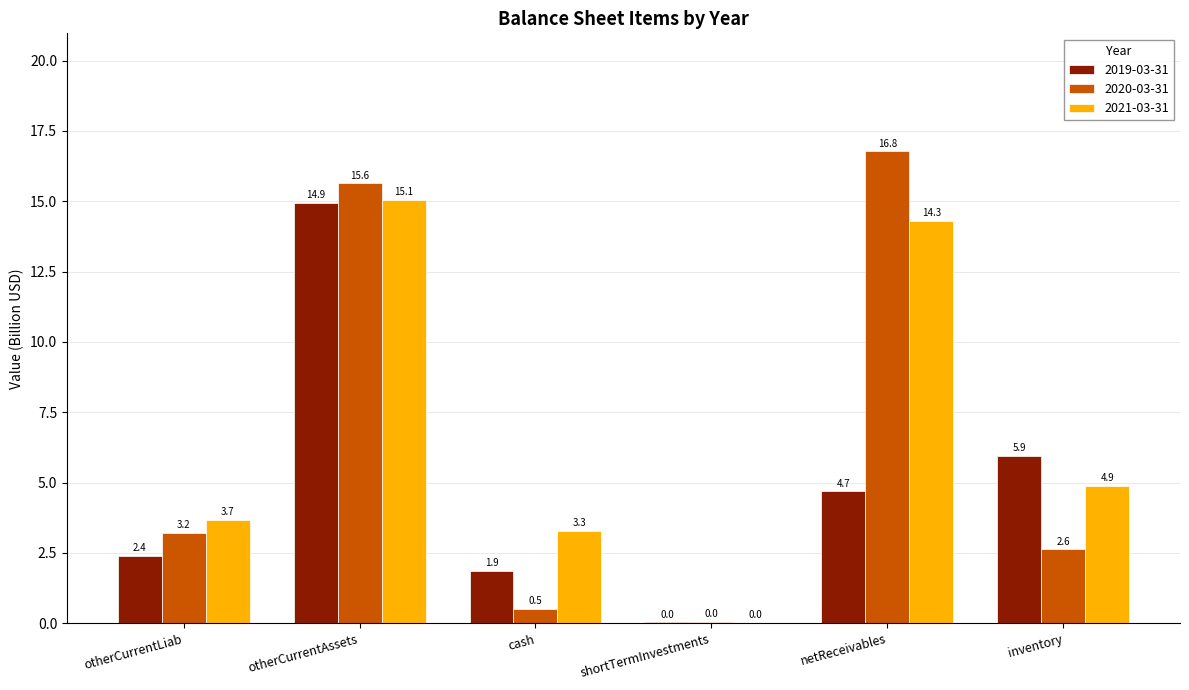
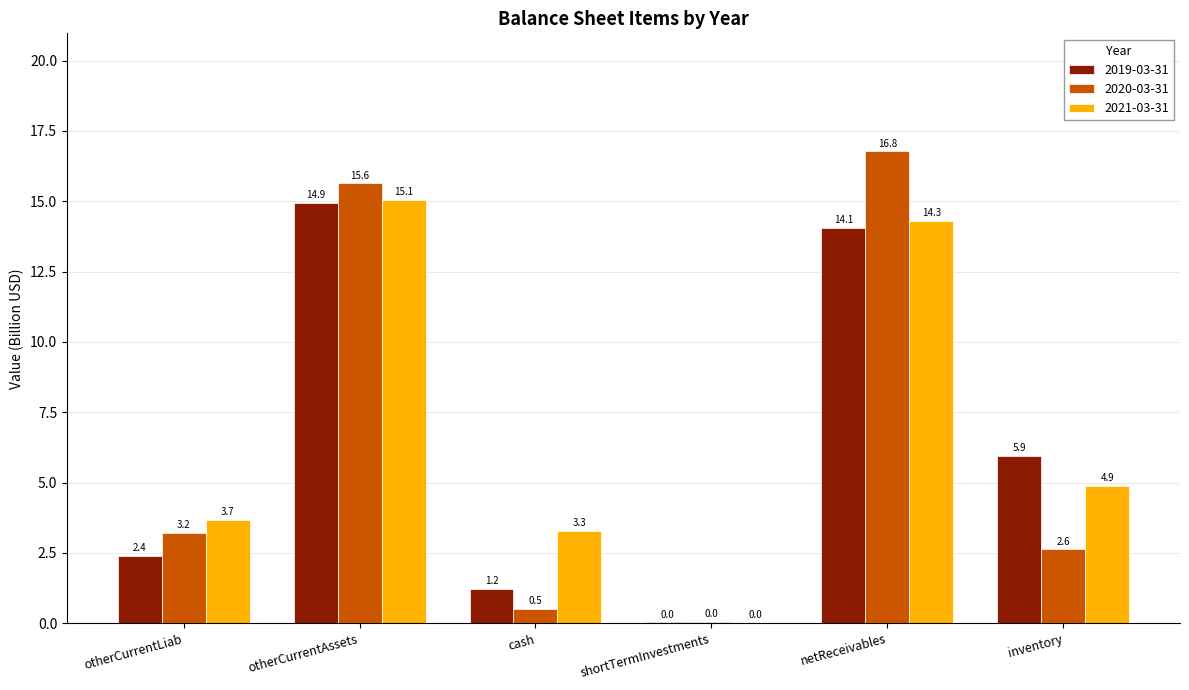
2019-03-31, cash: 1.9 -> 1.2
2019-03-31, netReceivables: 4.7 -> 14.1
